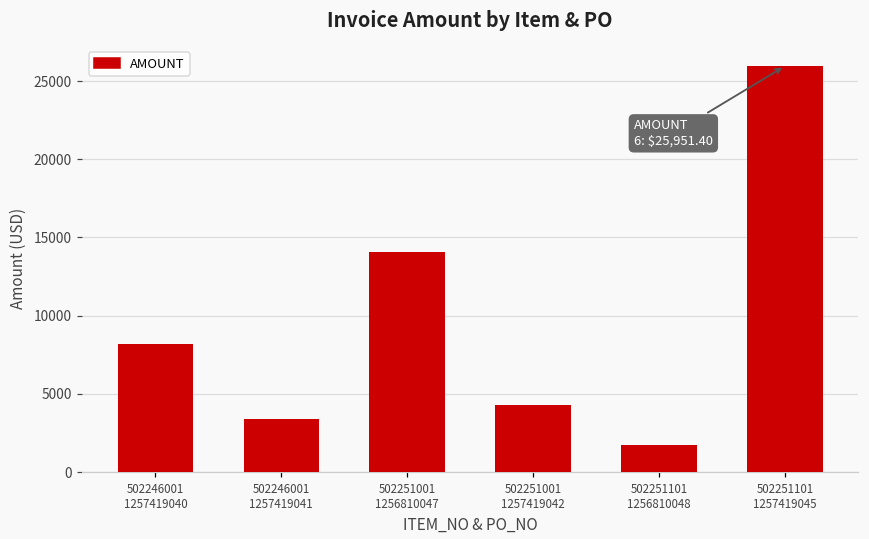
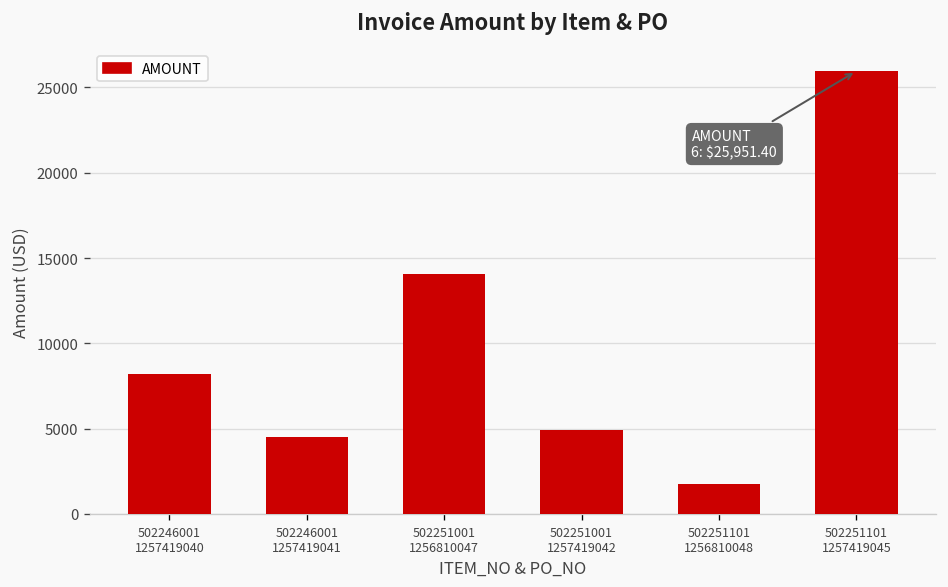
502246001 1257419041: 3400 -> 4500
502251001 1257419042: 4300 -> 4900
